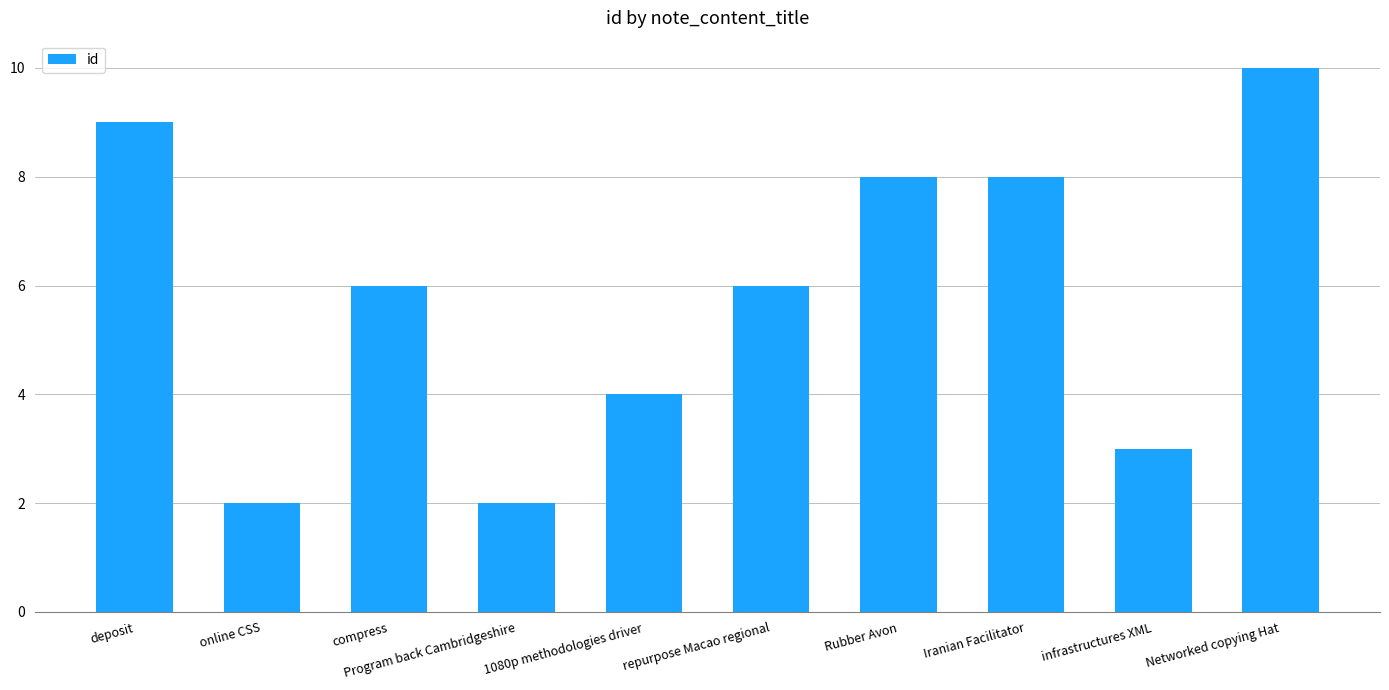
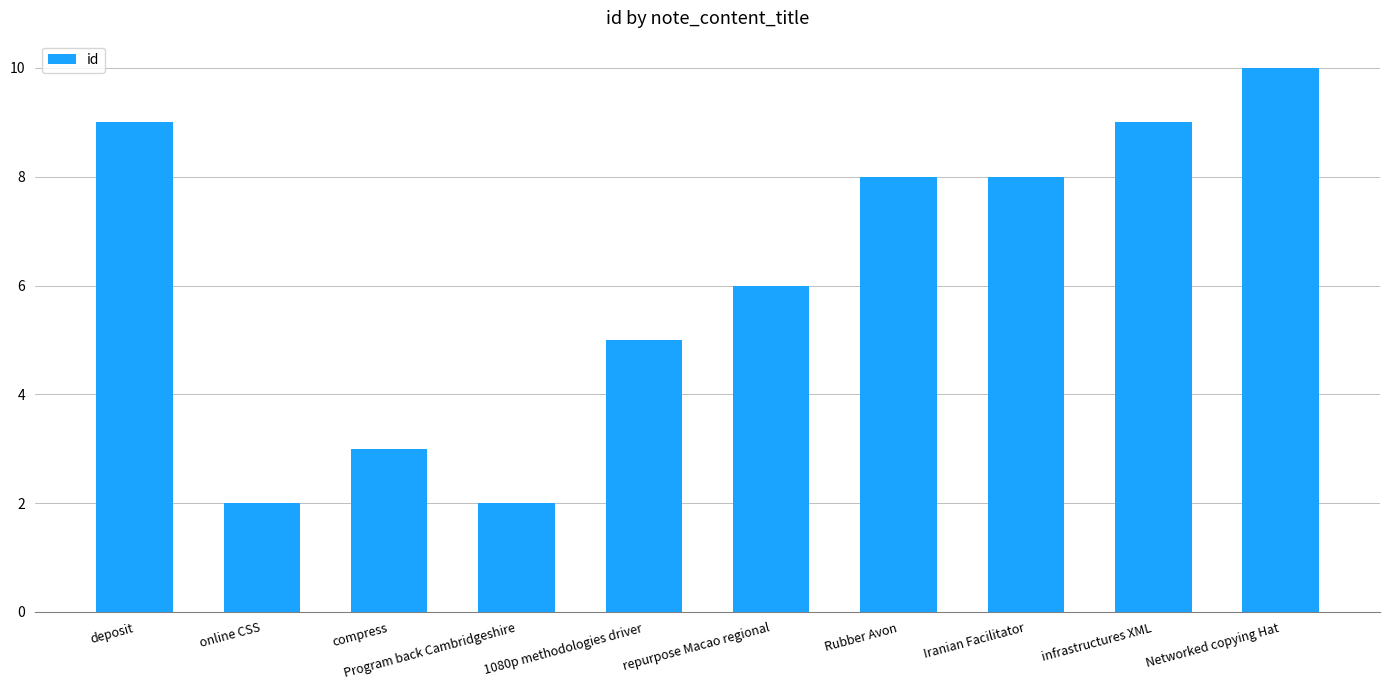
compress: 6 -> 3
1080p methodologies driver: 4 -> 5
infrastructures XML: 3 -> 9
